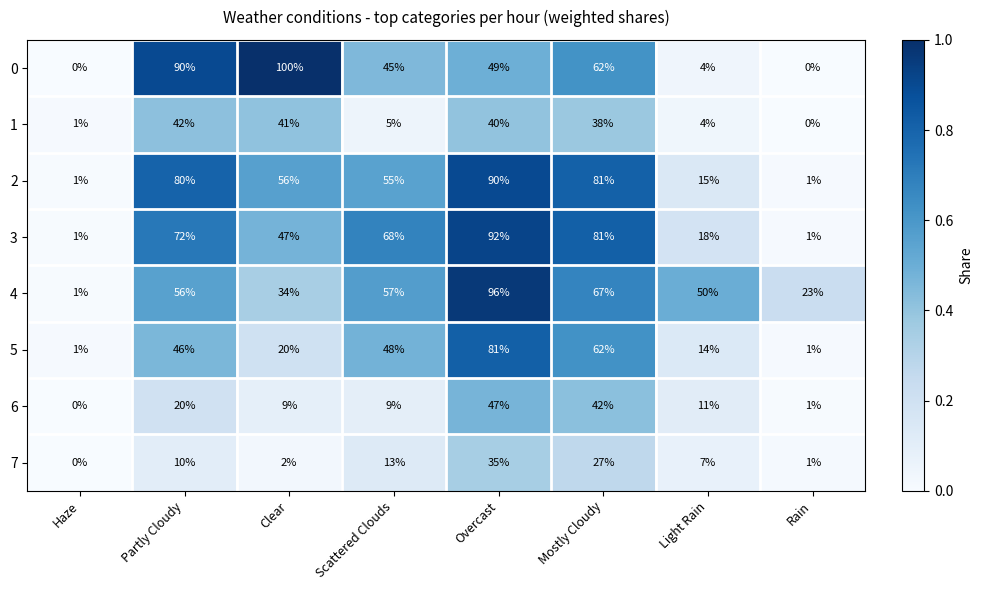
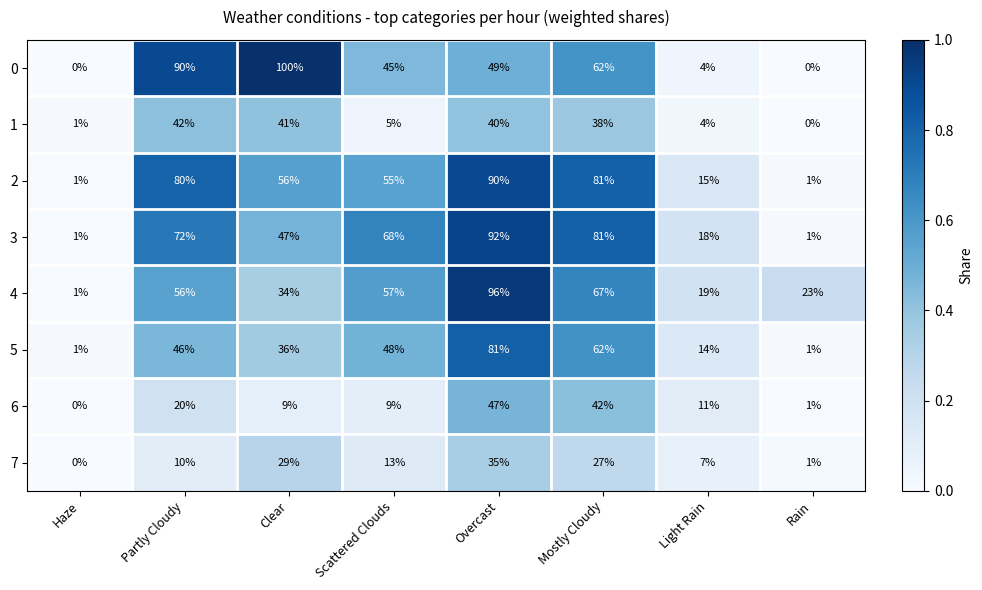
4, Light Rain: 50% -> 19%
5, Clear: 20% -> 36%
7, Clear: 2% -> 29%
